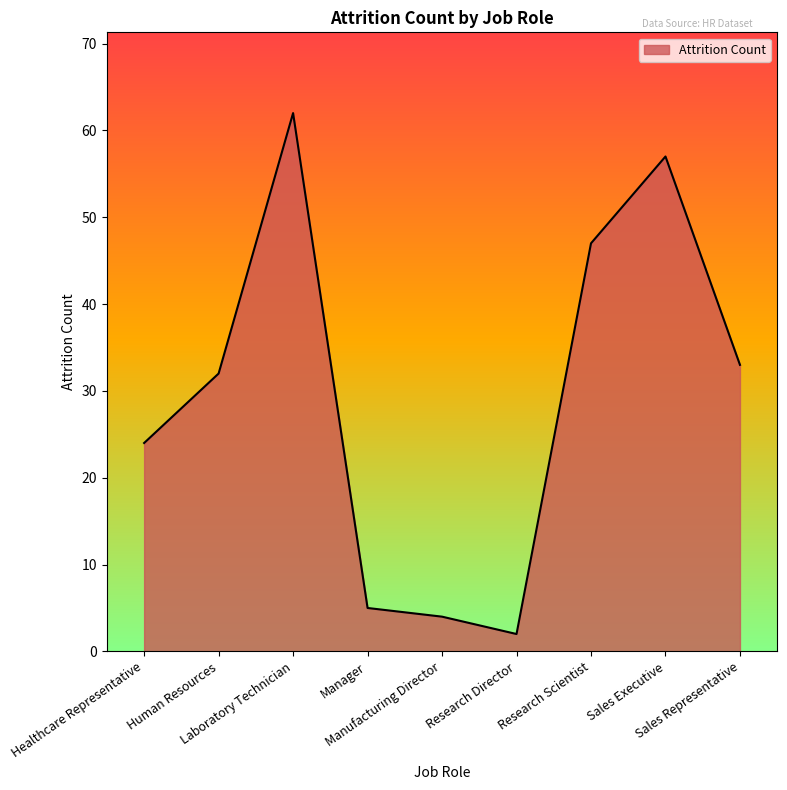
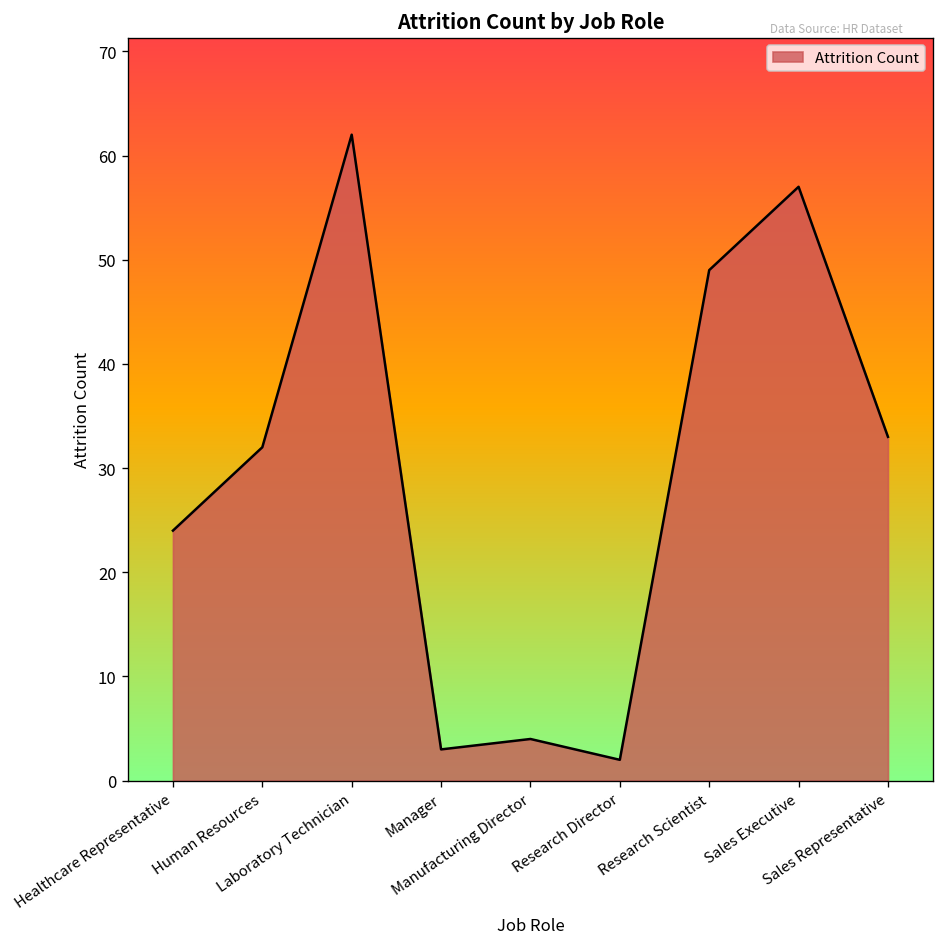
Manager: 5 -> 3
Research Scientist: 47 -> 49
